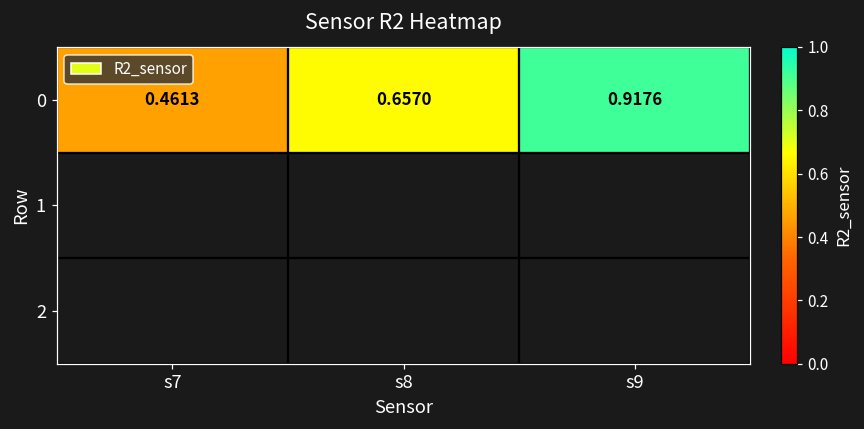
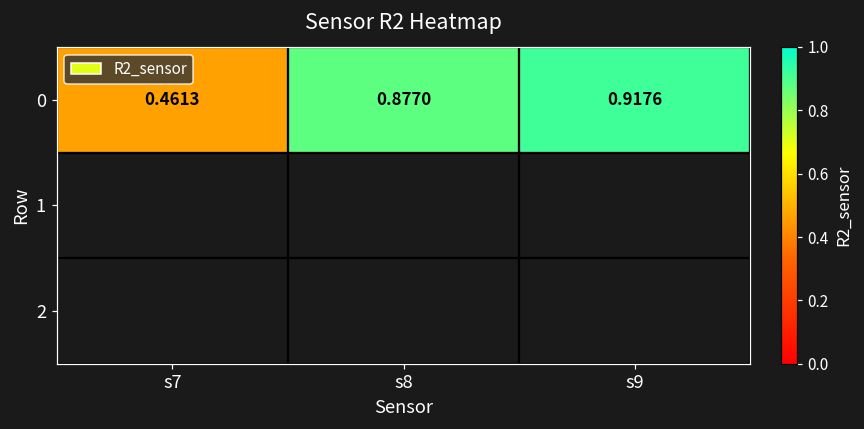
0, s8: 0.6570 -> 0.8770
